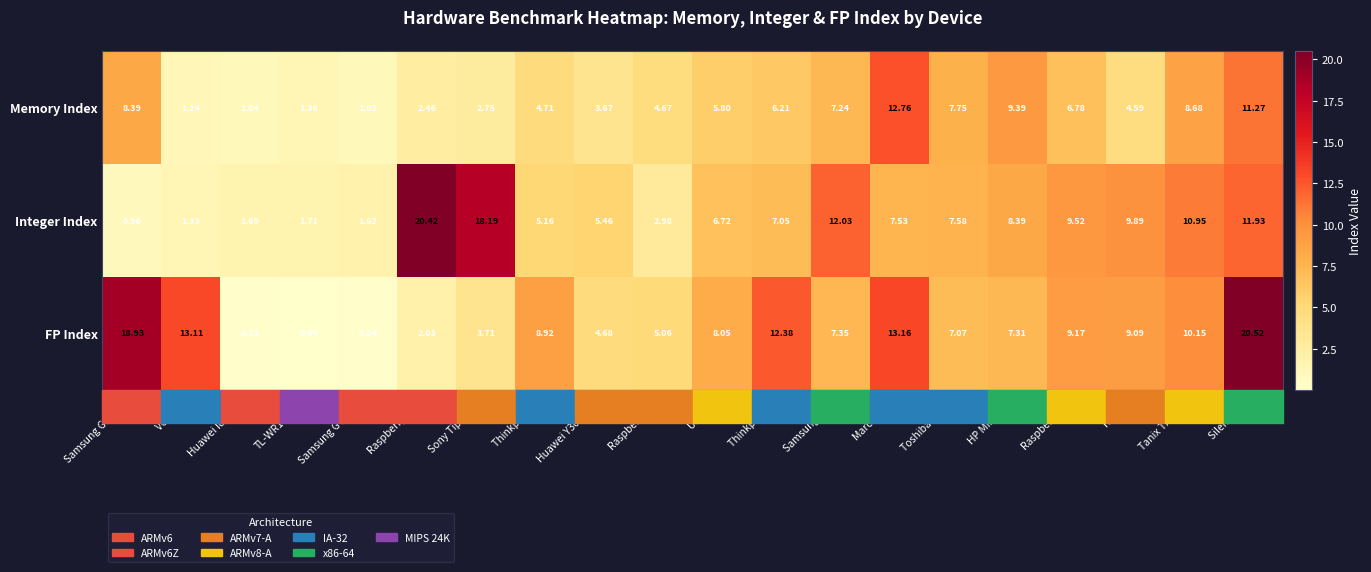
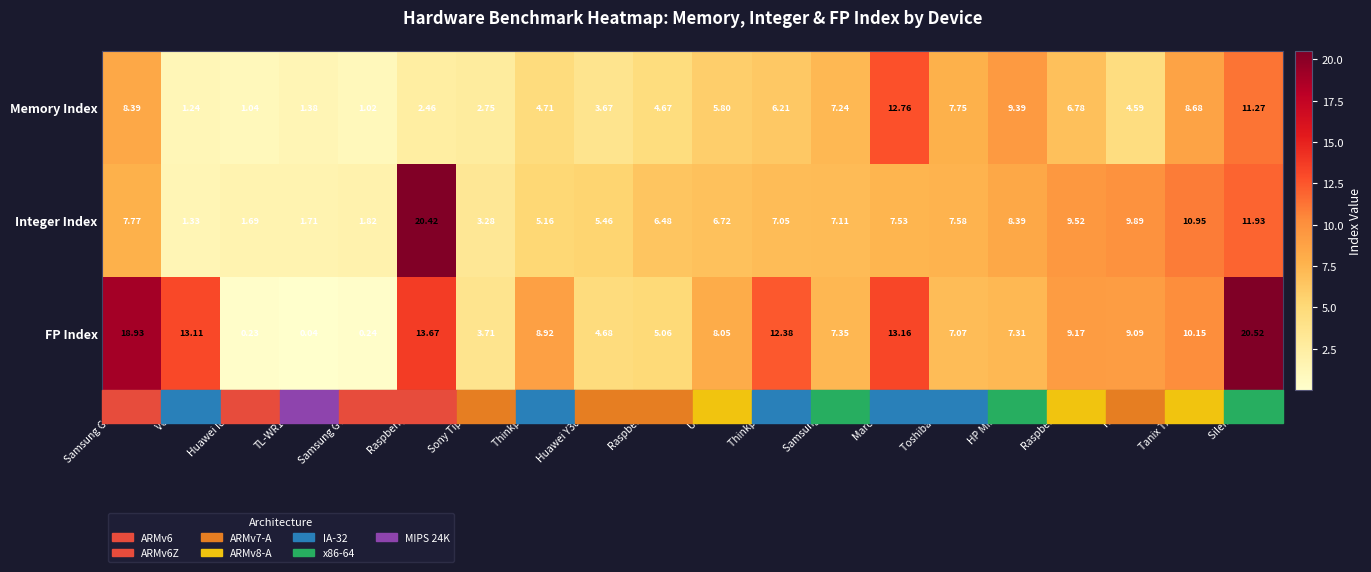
Integer Index, Samsung Galaxy 3: 0.96 -> 7.77
Integer Index, Sony Tipo 4.0.4: 18.19 -> 3.28
Integer Index, Raspberry Pi 2: 2.98 -> 6.48
Integer Index, Samsung N150: 12.03 -> 7.11
FP Index, Raspberry Pi 1B: 2.03 -> 13.67
